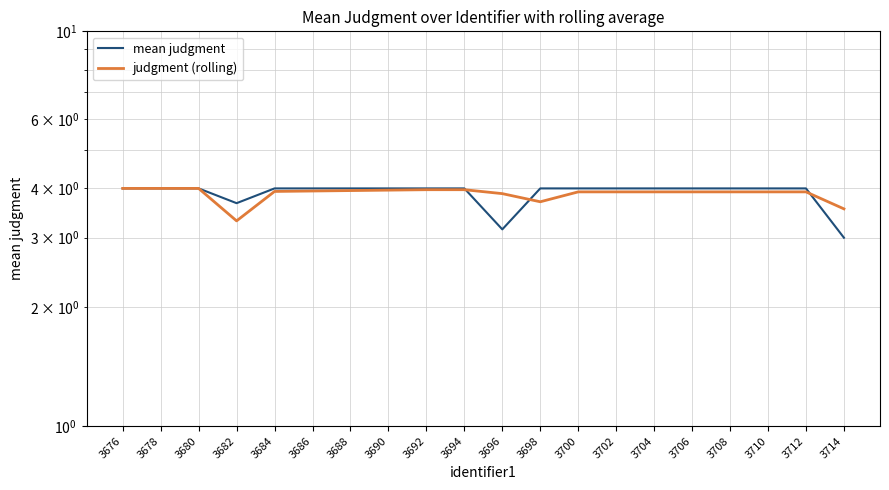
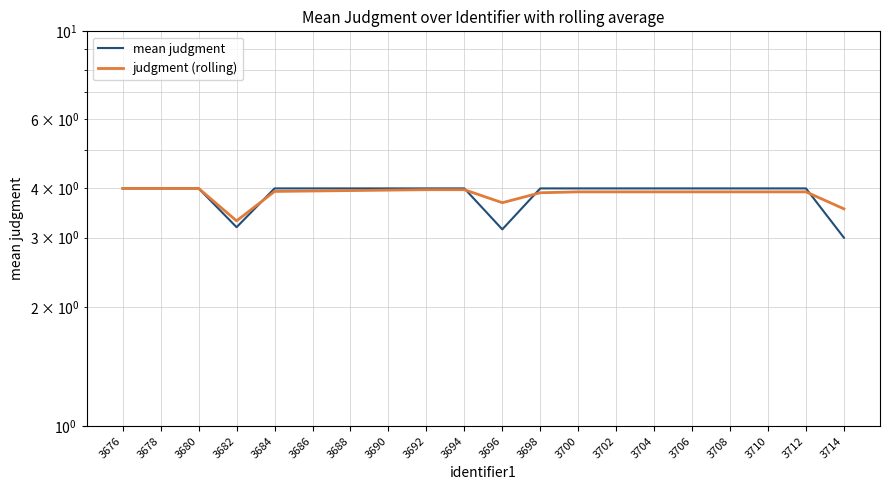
mean judgment, 3682: 3.7 -> 3.2
judgment (rolling), 3696: 3.9 -> 3.7
judgment (rolling), 3698: 3.7 -> 3.9
